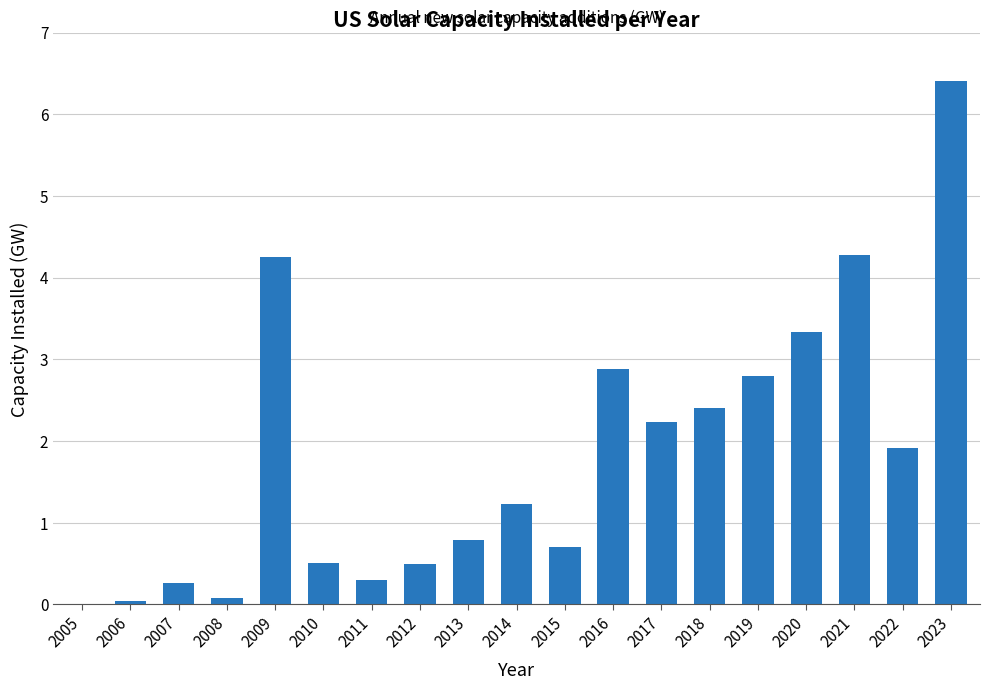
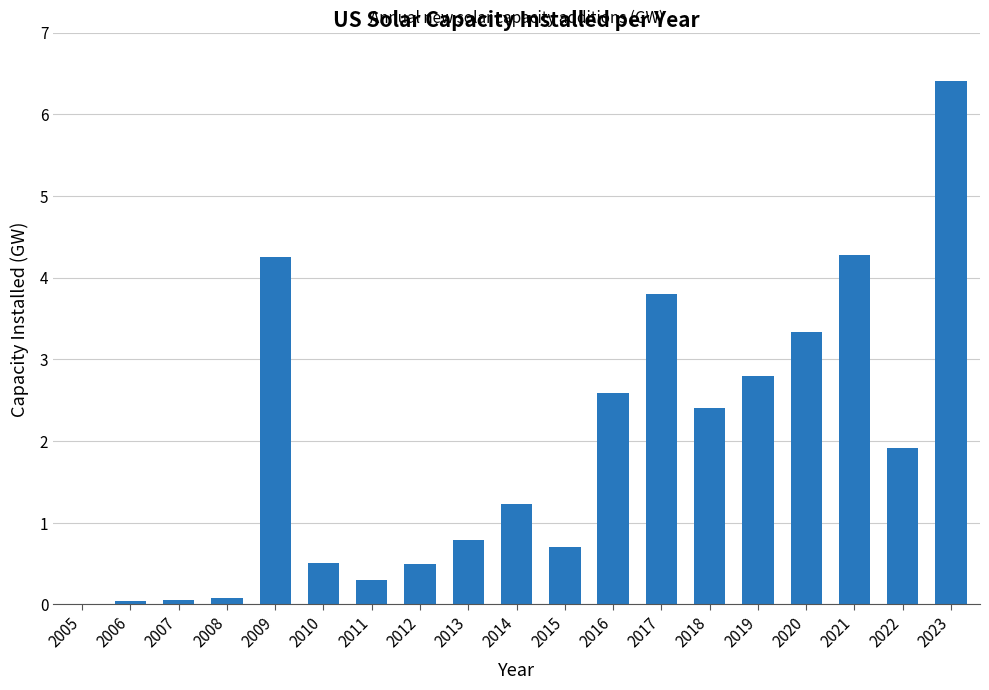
2007: 0.3 -> 0.1
2016: 2.9 -> 2.6
2017: 2.2 -> 3.8
